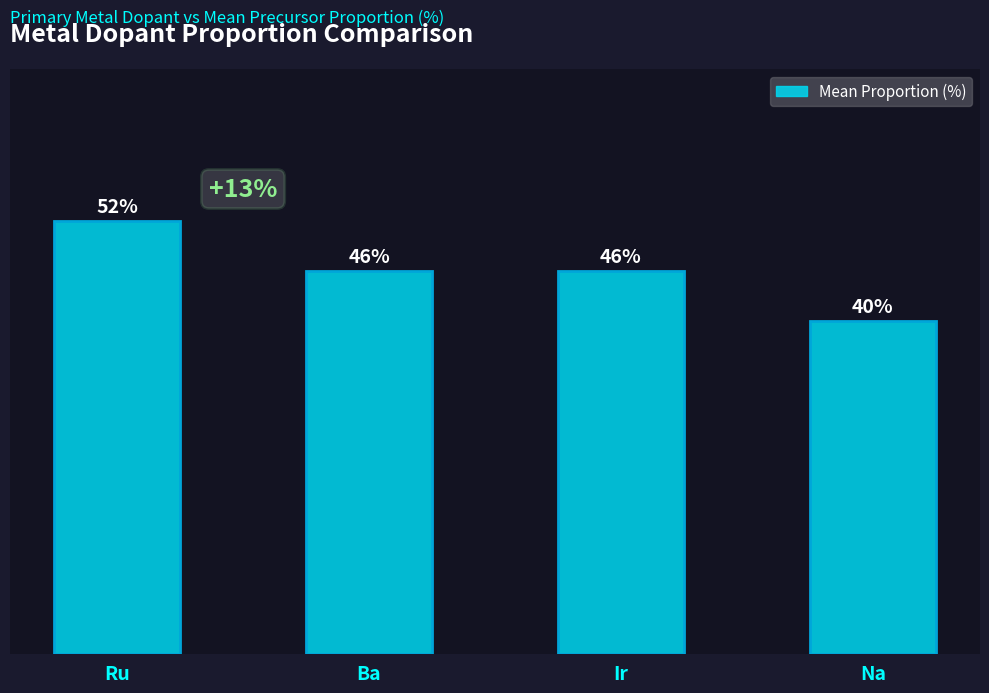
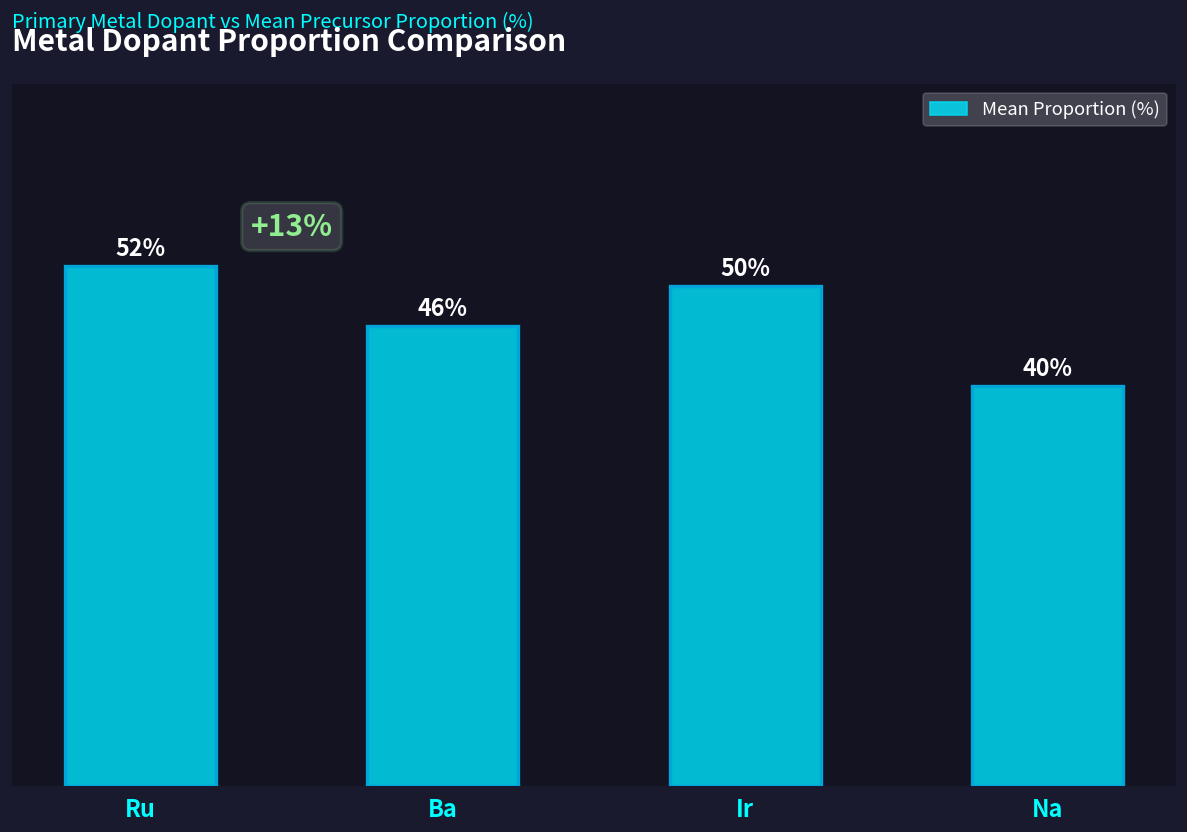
Ir: 46% -> 50%
